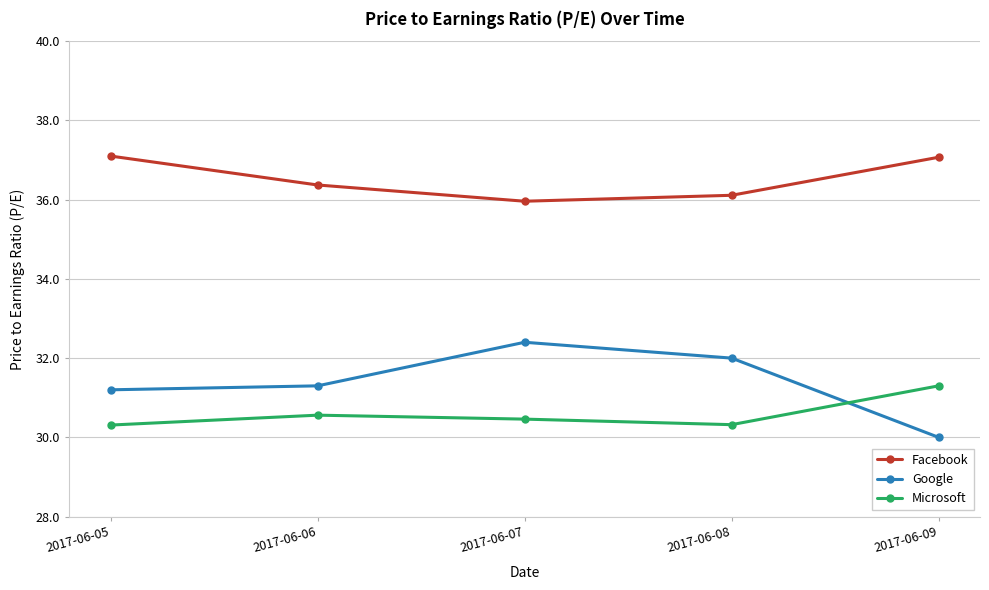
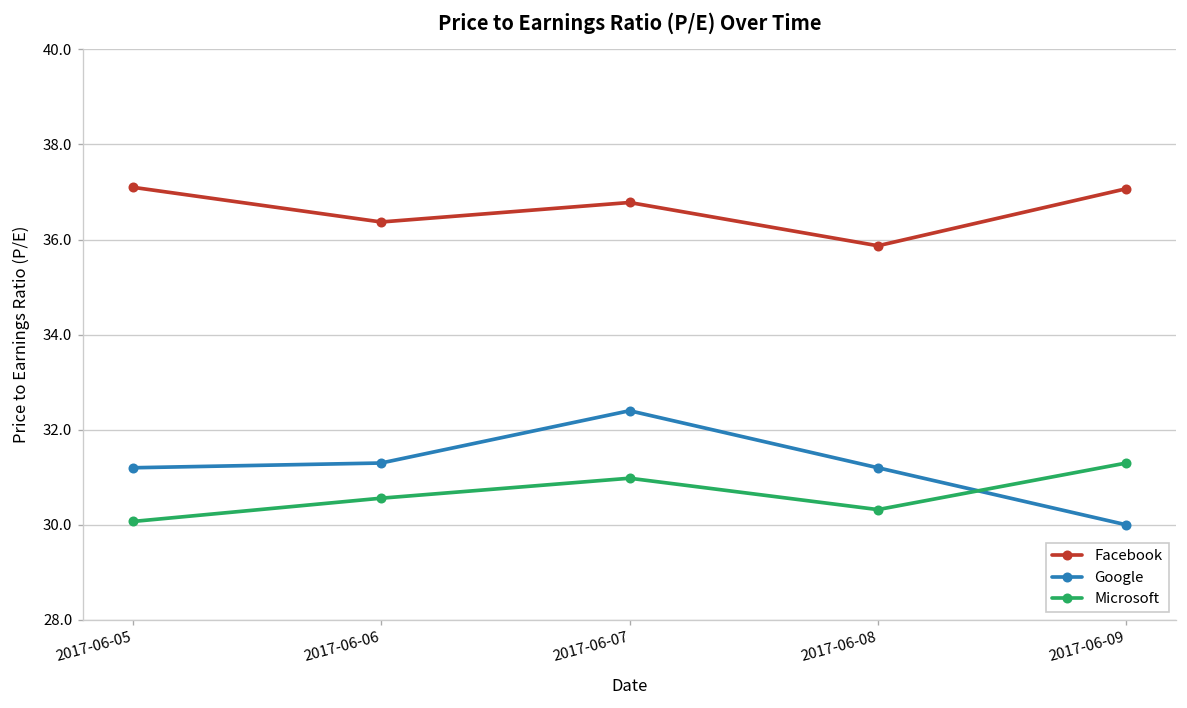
Microsoft, 2017-06-05: 30.3 -> 30.1
Facebook, 2017-06-07: 36.0 -> 36.8
Microsoft, 2017-06-07: 30.5 -> 31.0
Facebook, 2017-06-08: 36.1 -> 35.9
Google, 2017-06-08: 32.0 -> 31.2
